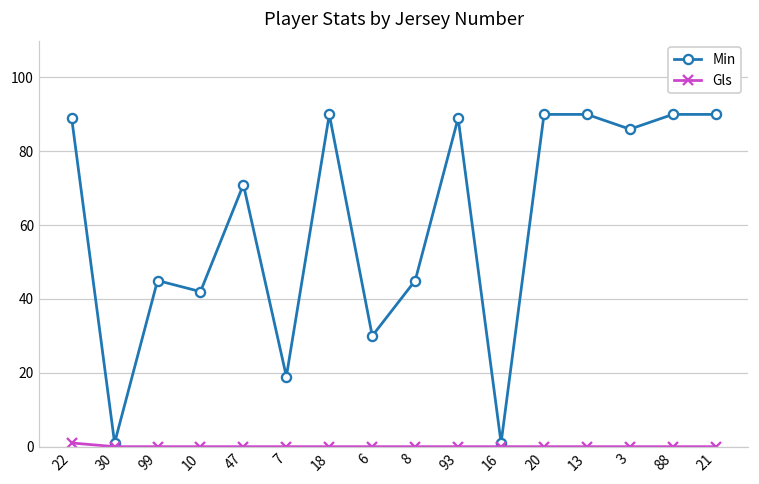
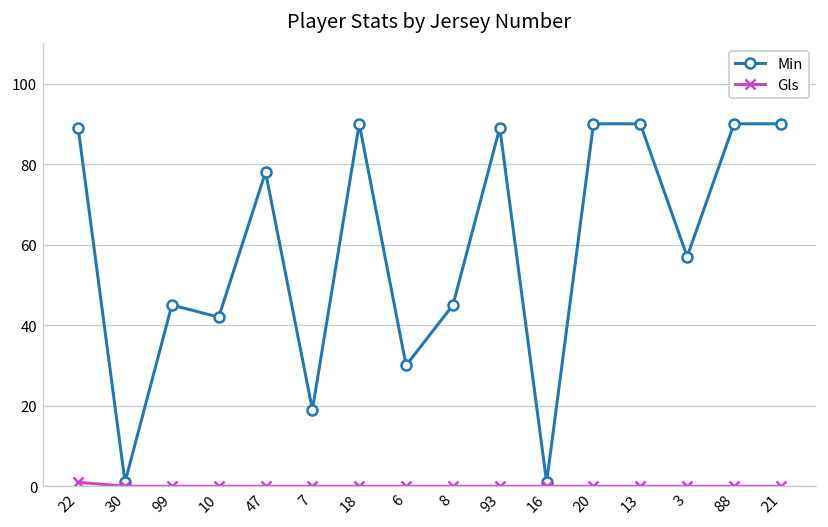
Min, 47: 71 -> 78
Min, 3: 86 -> 57
